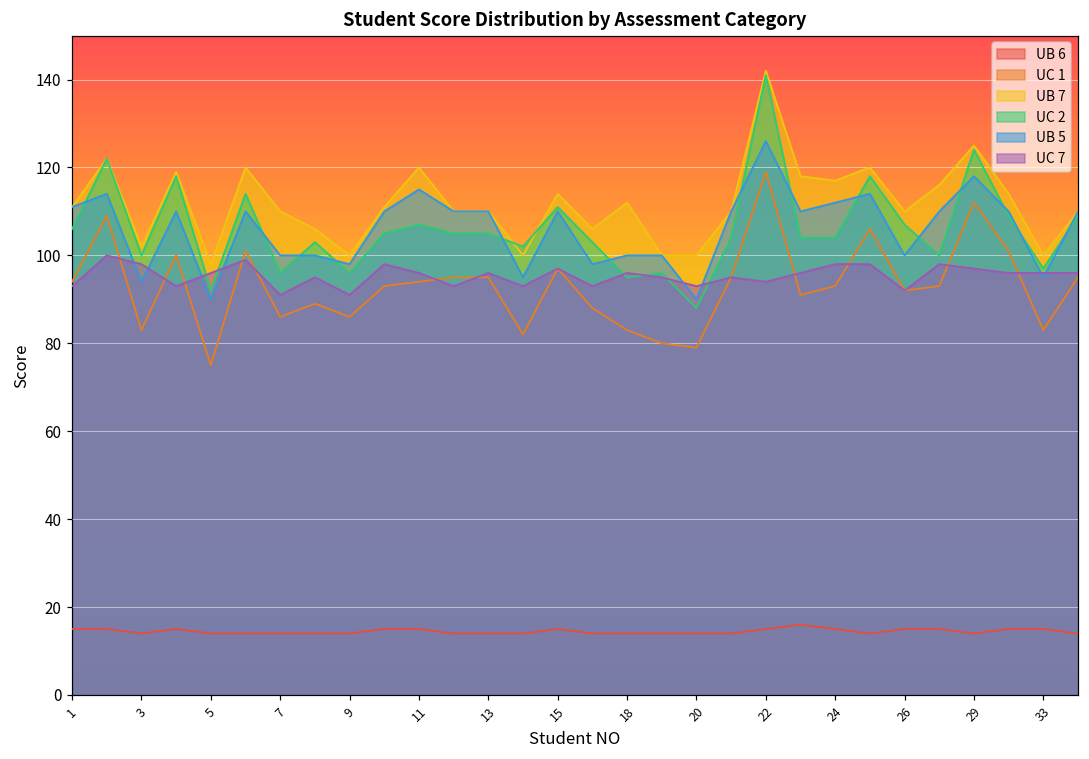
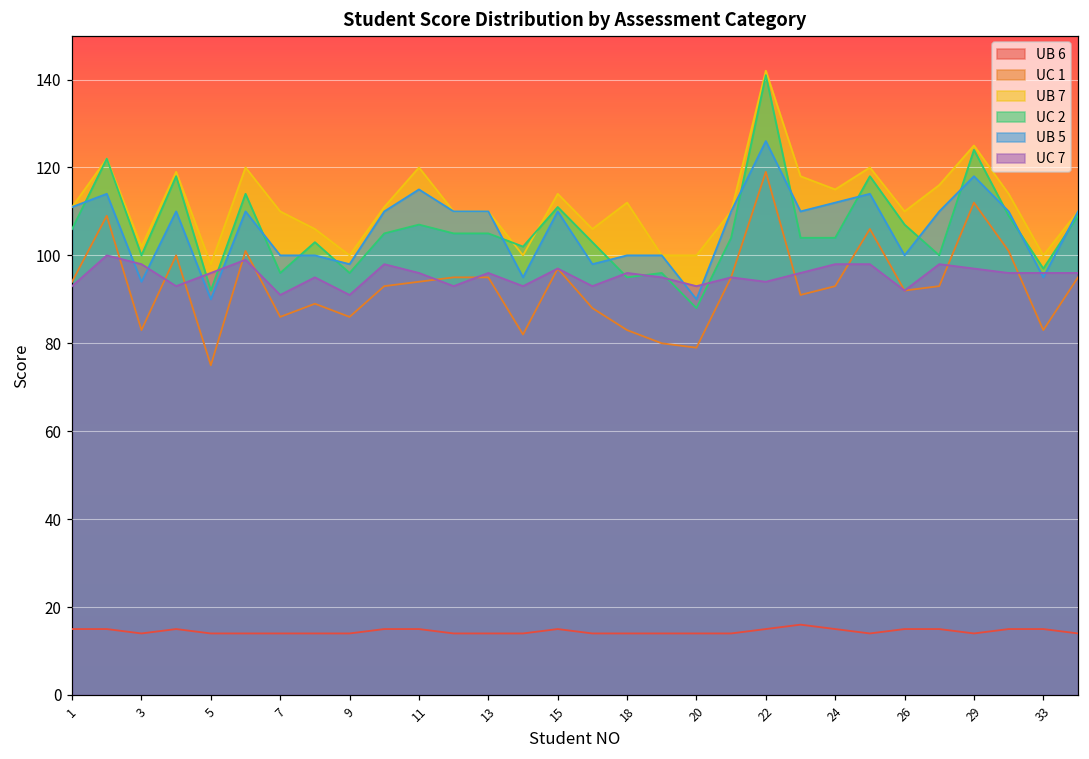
UB 7, 24: 117 -> 115
